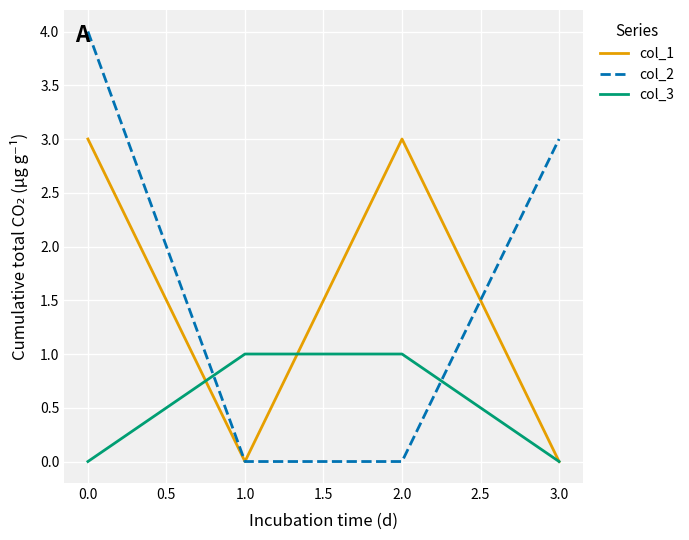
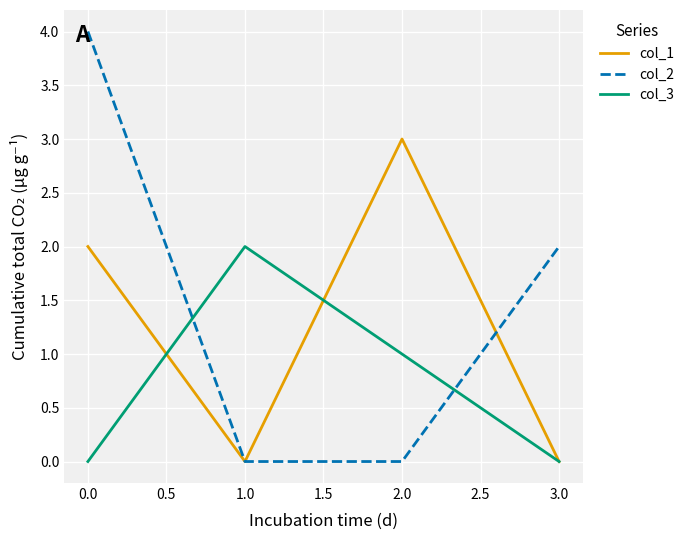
col_1, 0.0: 3 -> 2
col_3, 1.0: 1 -> 2
col_2, 3.0: 3 -> 2
